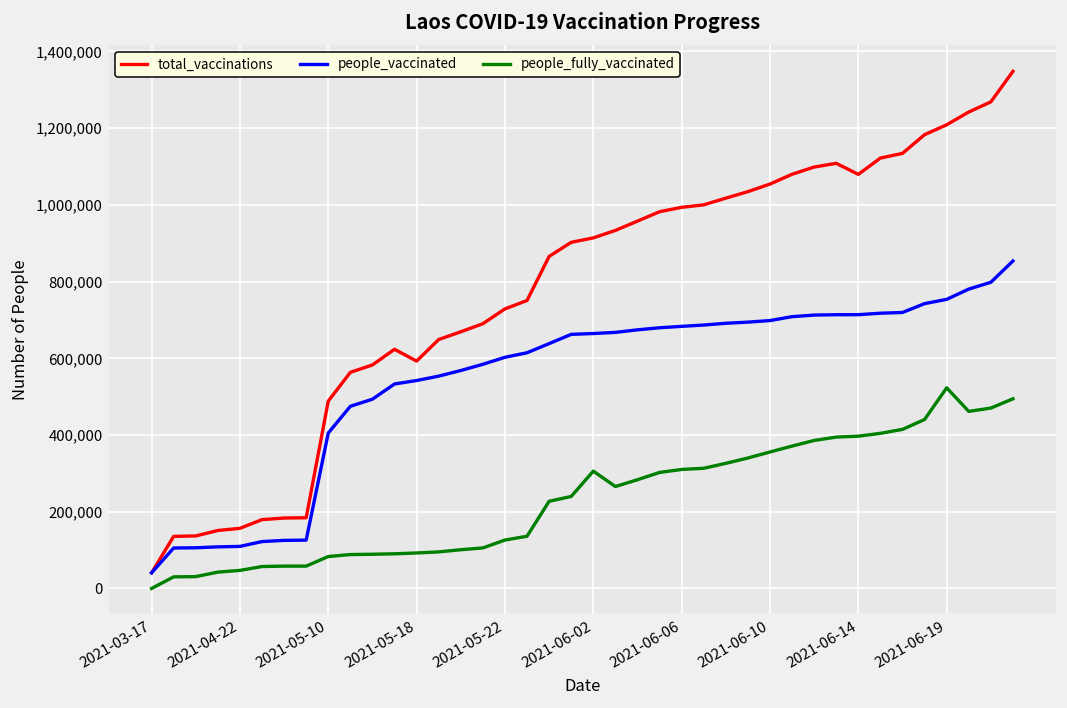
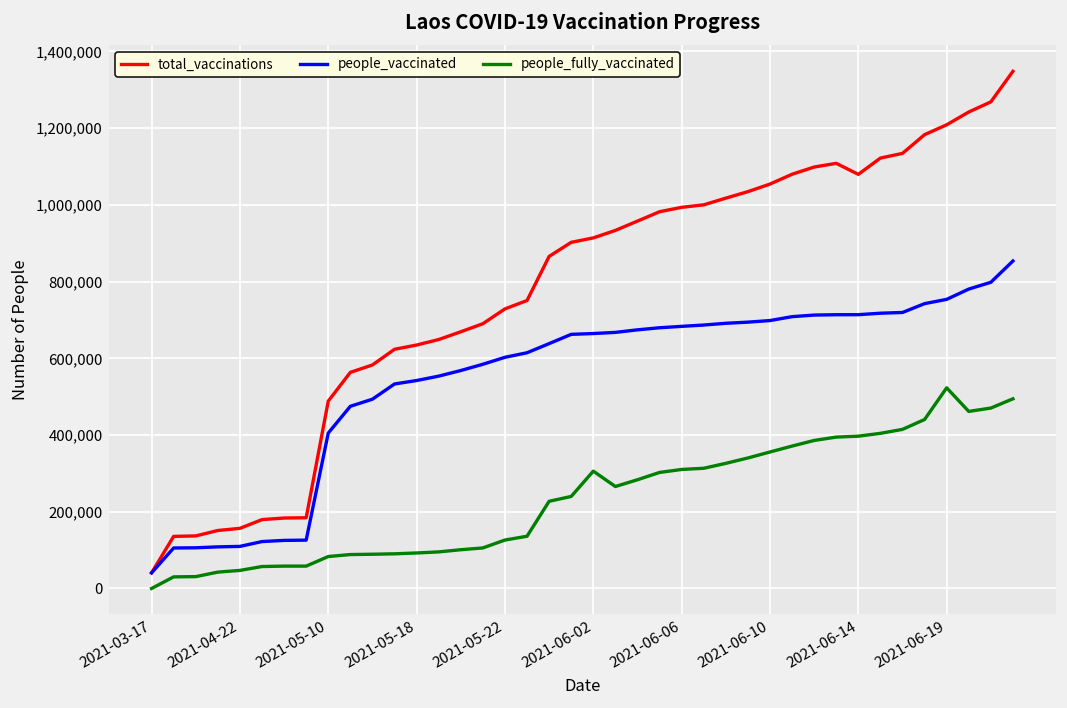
total_vaccinations, 2021-05-18: 590,000 -> 630,000
